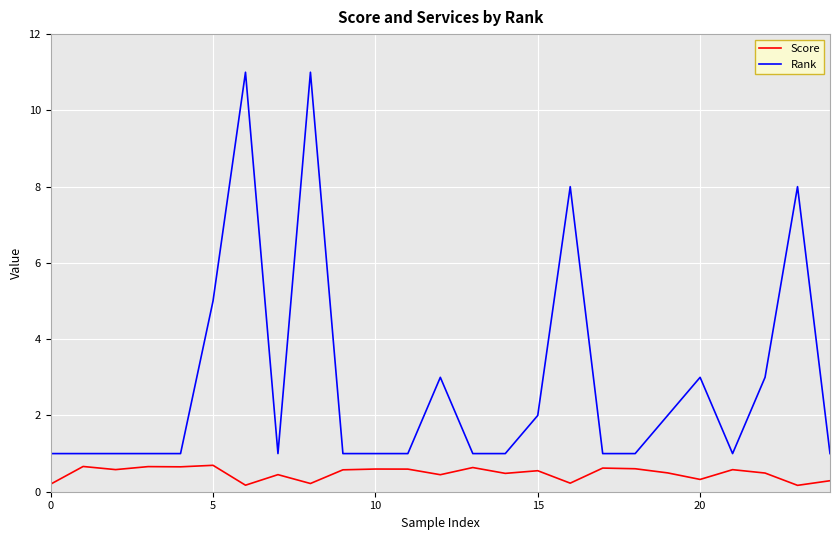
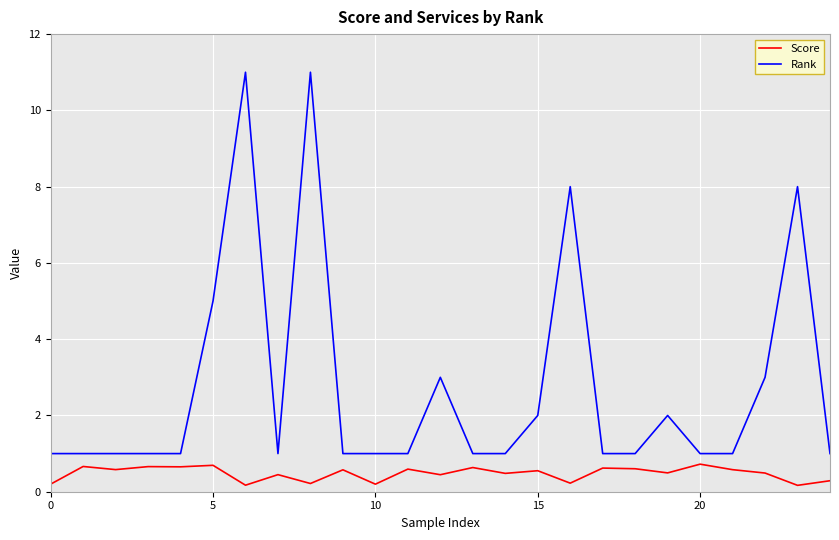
Score, 10: 0.6 -> 0.2
Score, 20: 0.3 -> 0.7
Rank, 20: 3 -> 1
